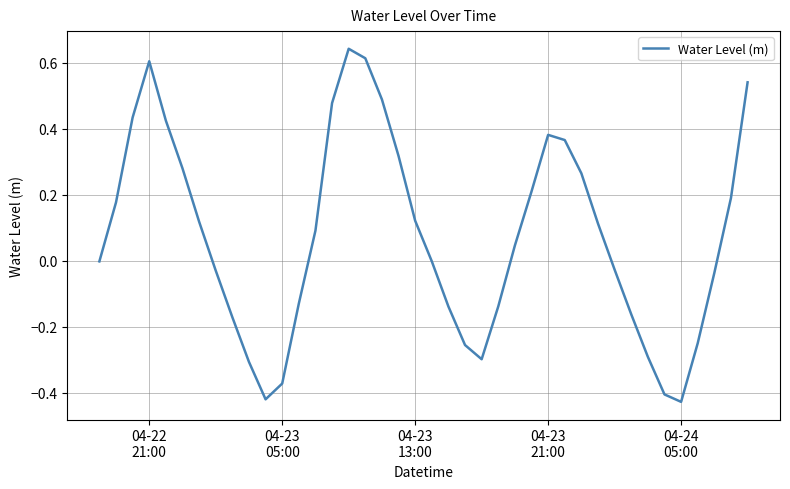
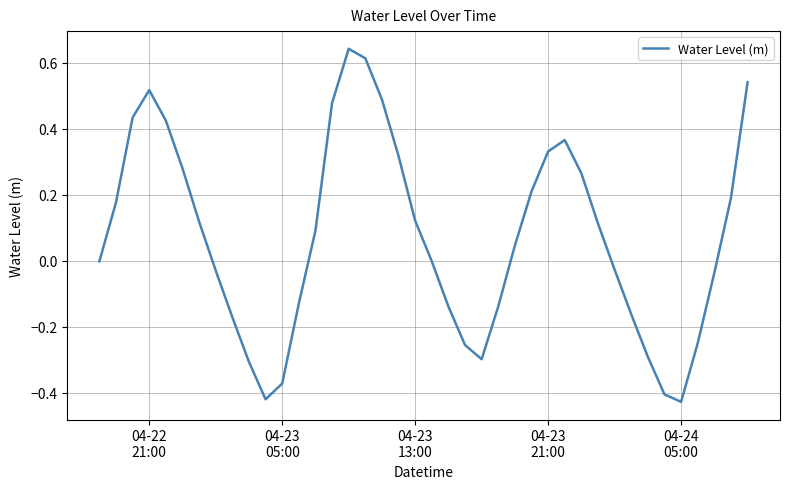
04-22 21:00: 0.60 -> 0.52
04-23 21:00: 0.38 -> 0.33
